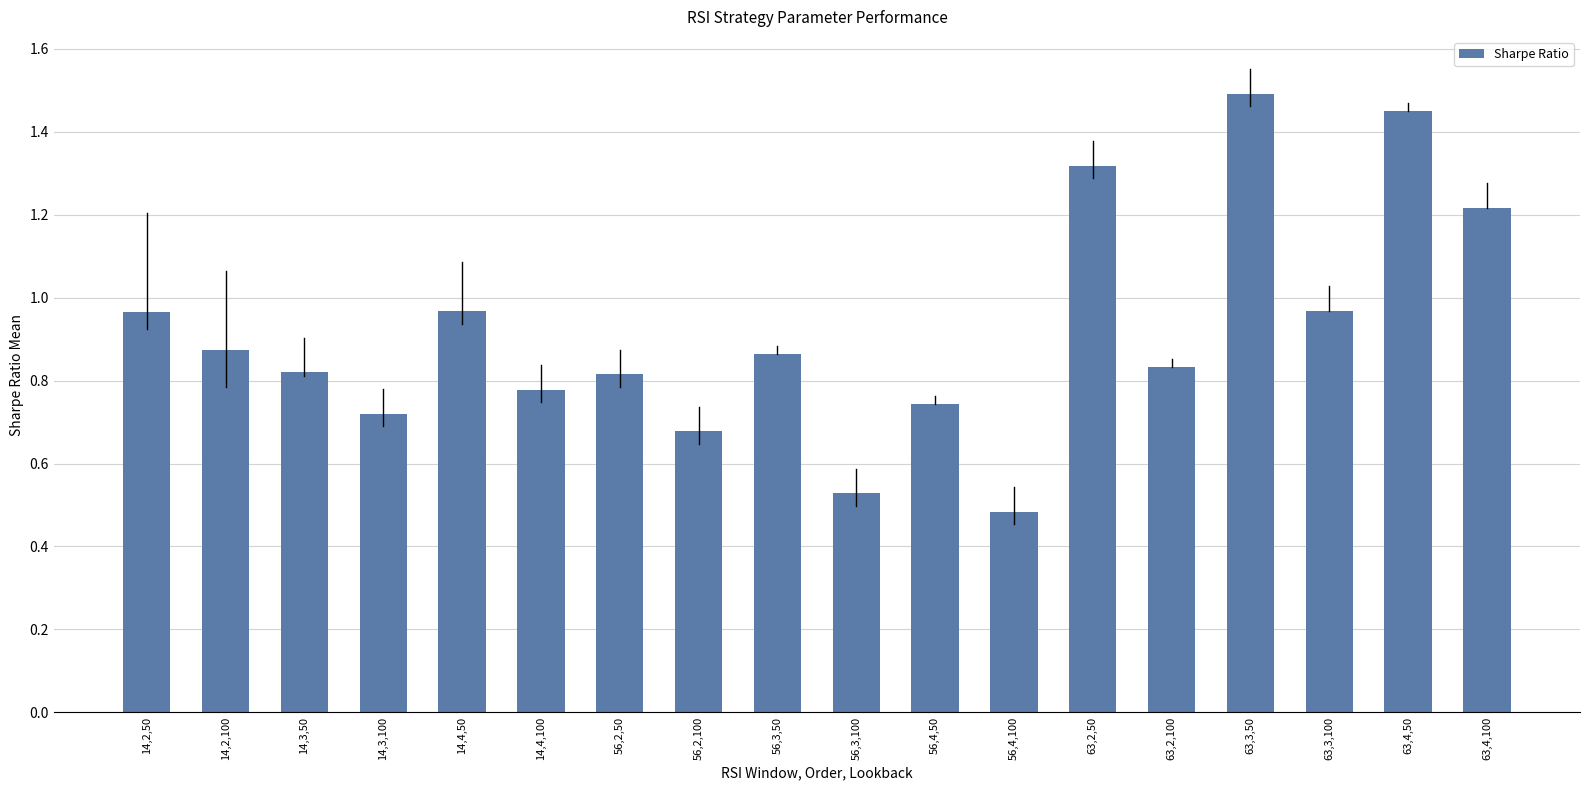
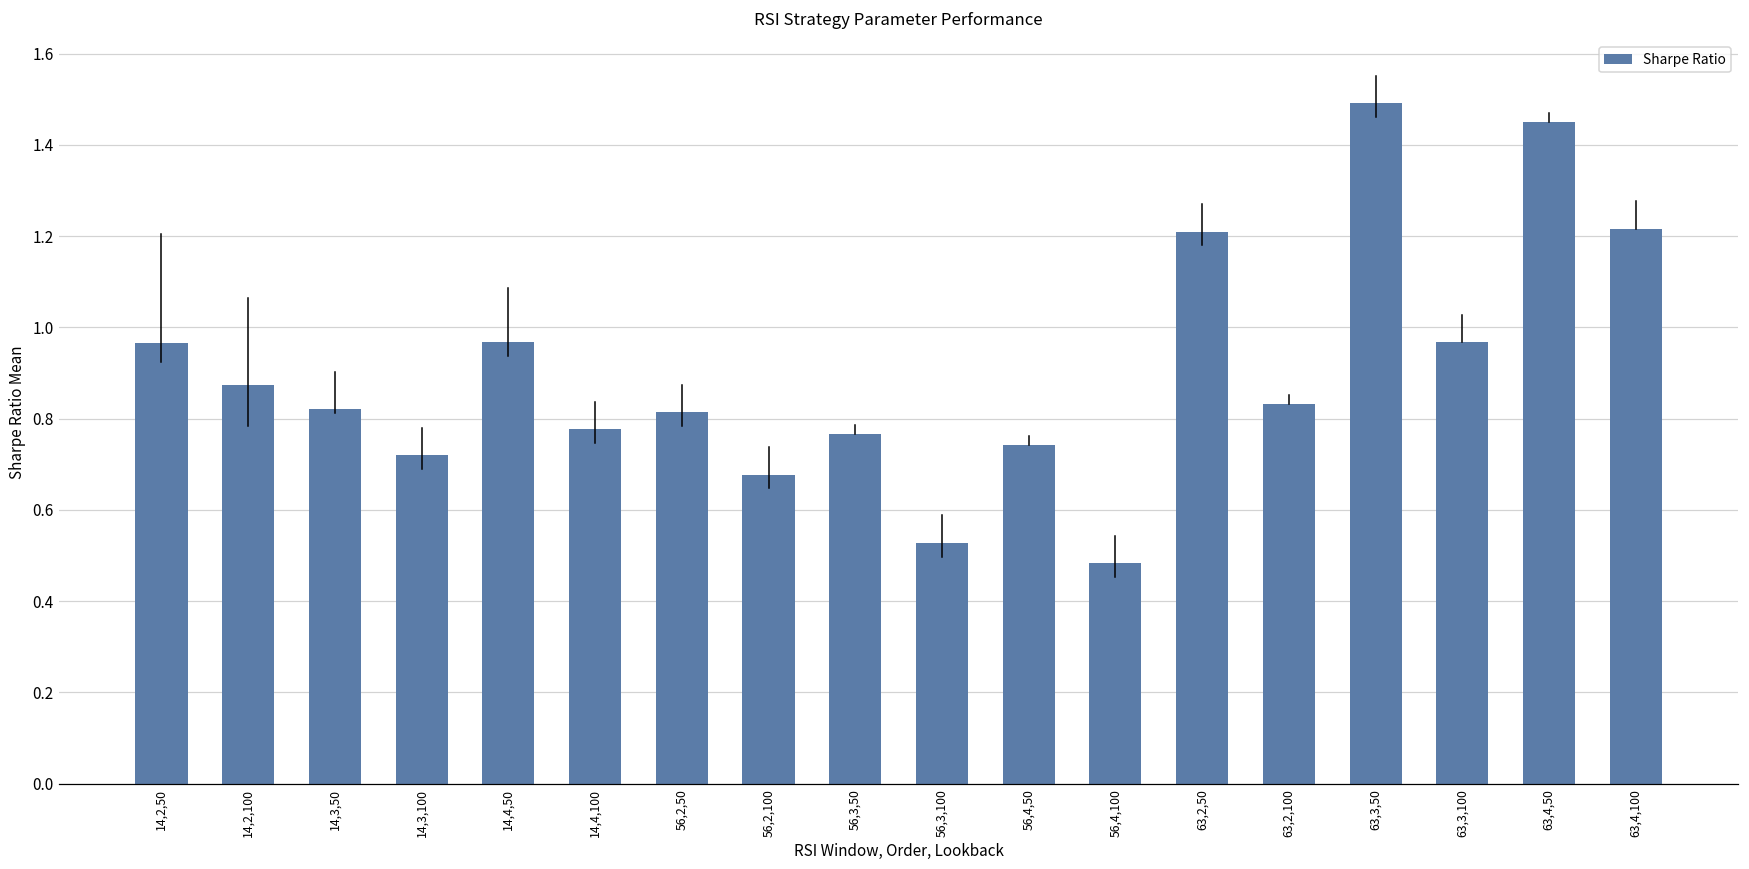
Sharpe Ratio, 56,3,50: 0.86 -> 0.77
Sharpe Ratio, 63,2,50: 1.32 -> 1.21
